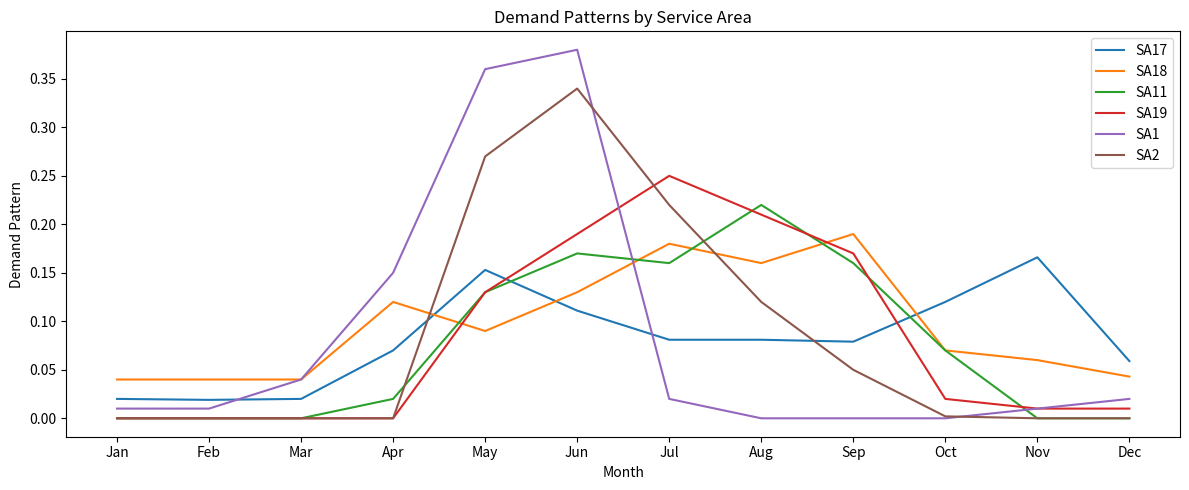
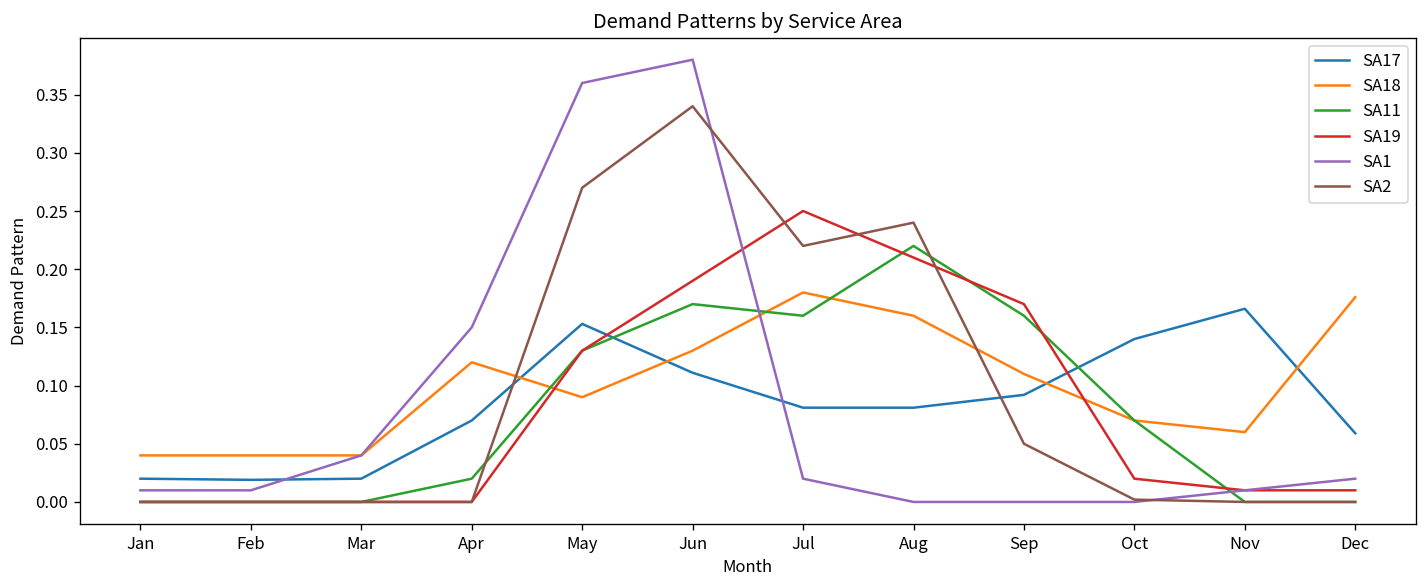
SA2, Aug: 0.12 -> 0.24
SA17, Sep: 0.08 -> 0.09
SA18, Sep: 0.19 -> 0.11
SA17, Oct: 0.12 -> 0.14
SA18, Dec: 0.04 -> 0.18
